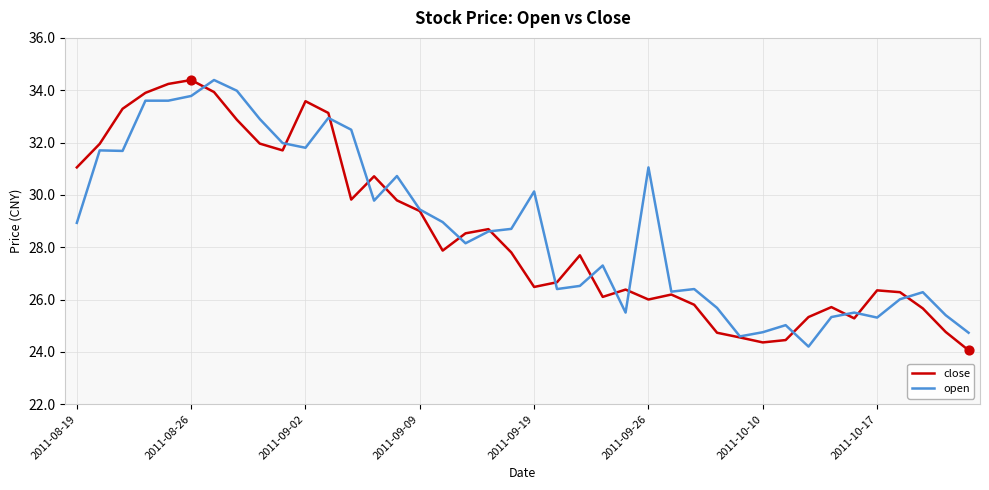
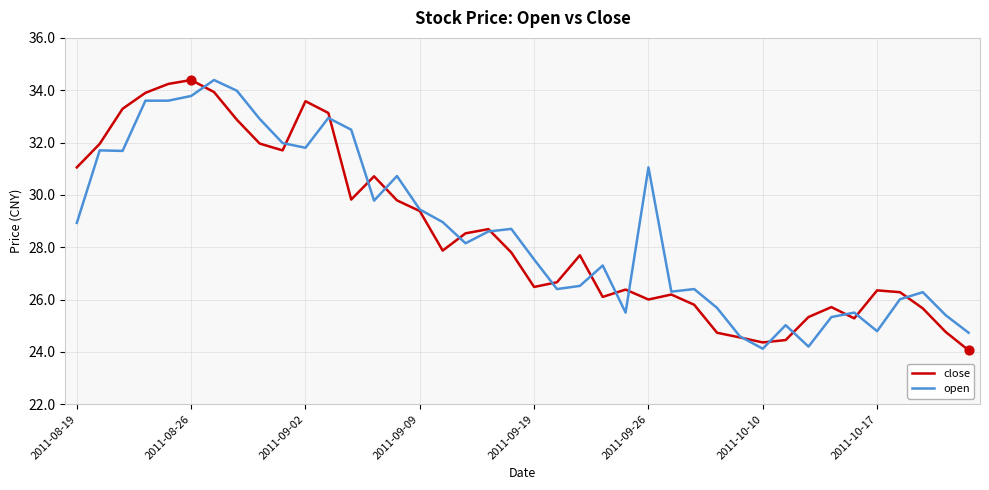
open, 2011-09-19: 30.1 -> 27.5
open, 2011-10-10: 24.8 -> 24.1
open, 2011-10-17: 25.3 -> 24.8
